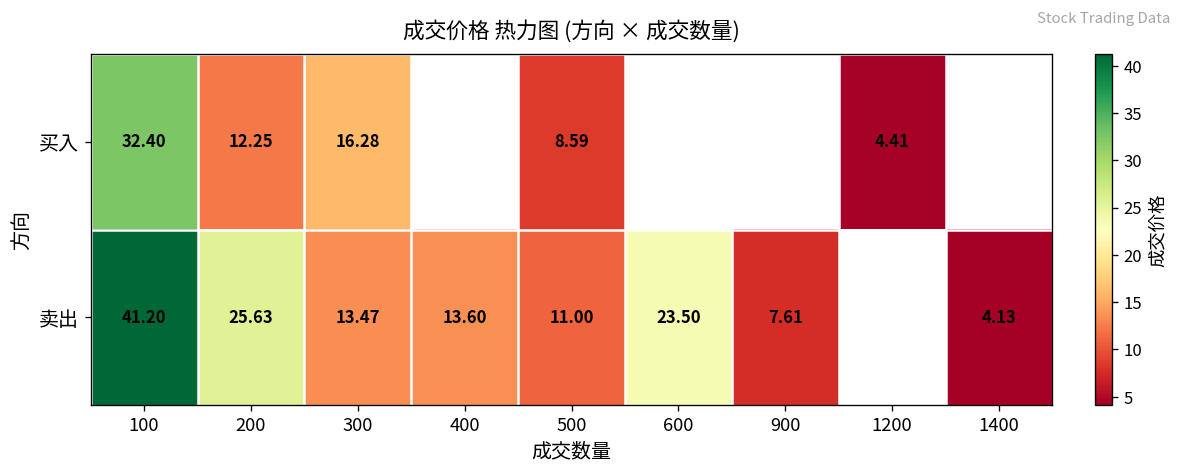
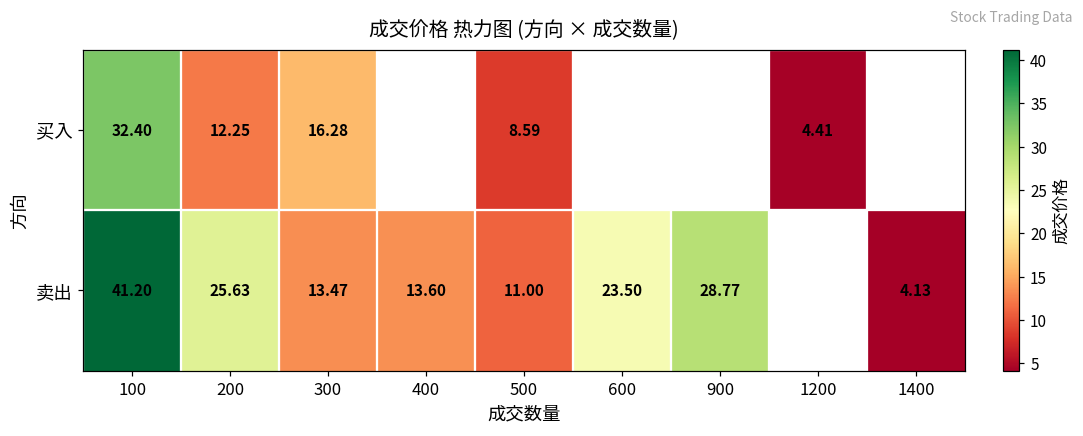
卖出, 900: 7.61 -> 28.77
